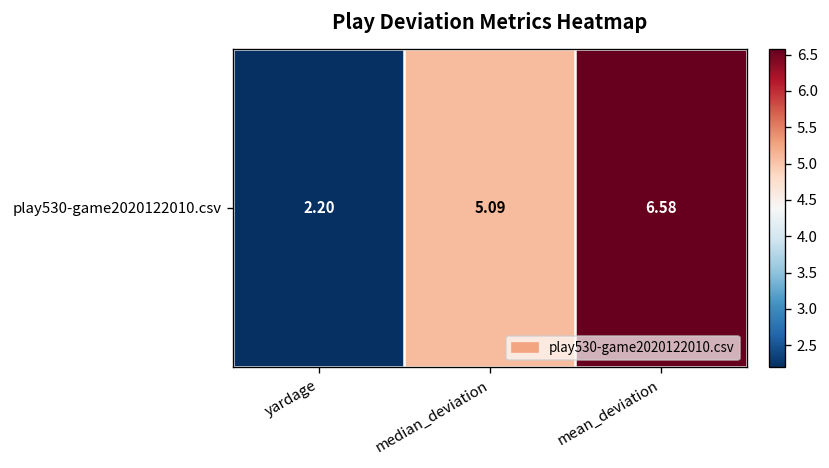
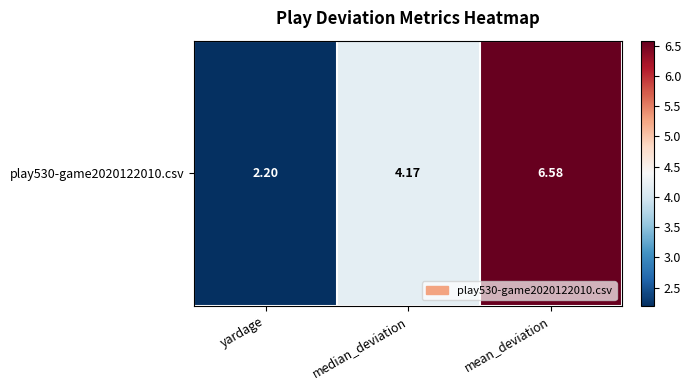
play530-game2020122010.csv, median_deviation: 5.09 -> 4.17
